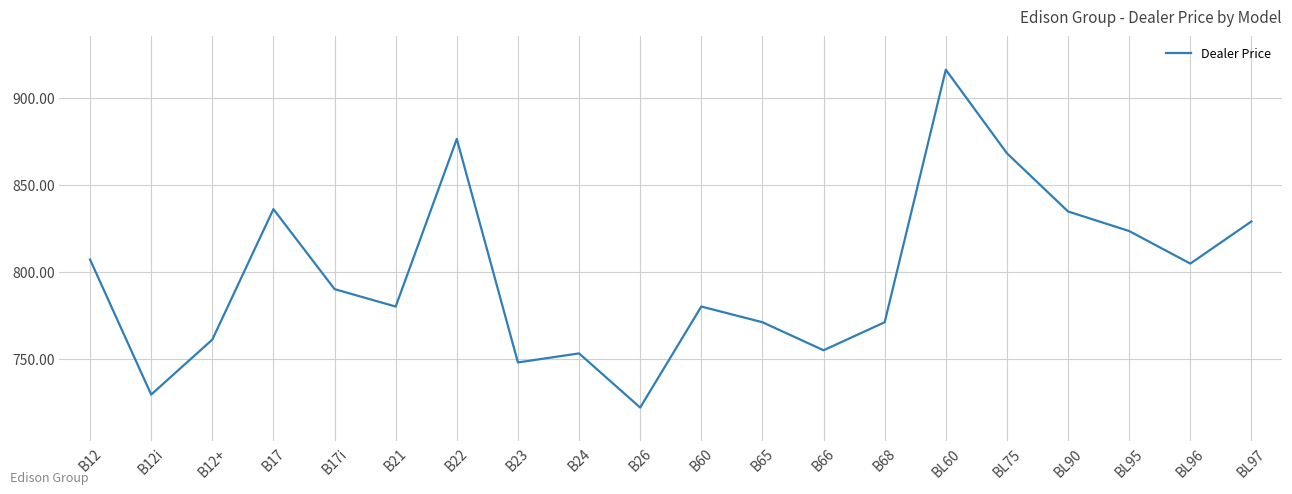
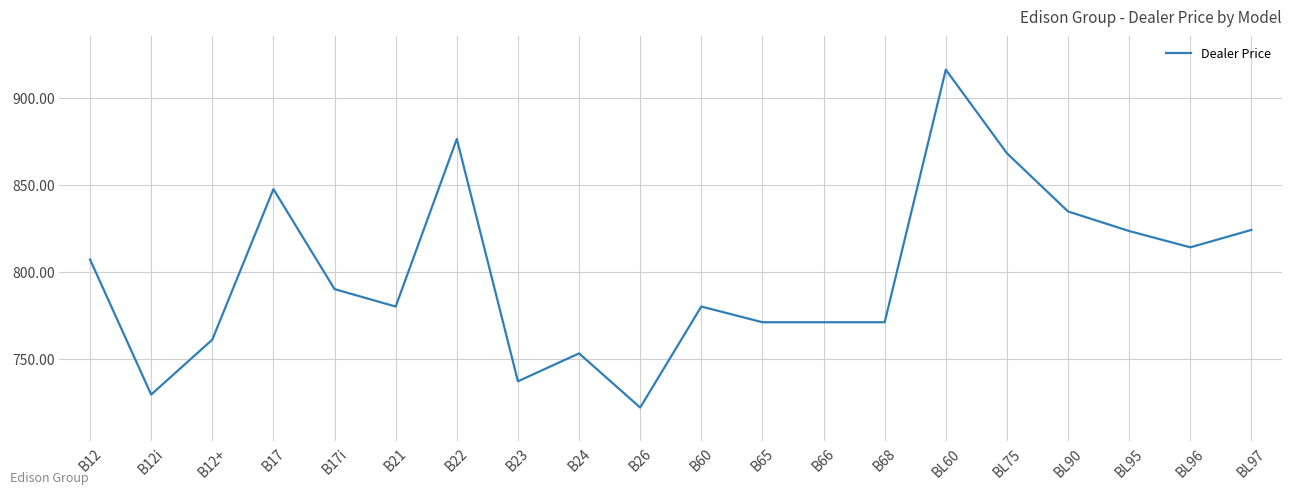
B17: 836 -> 848
B23: 748 -> 737
B66: 755 -> 771
BL96: 805 -> 814
BL97: 829 -> 824
